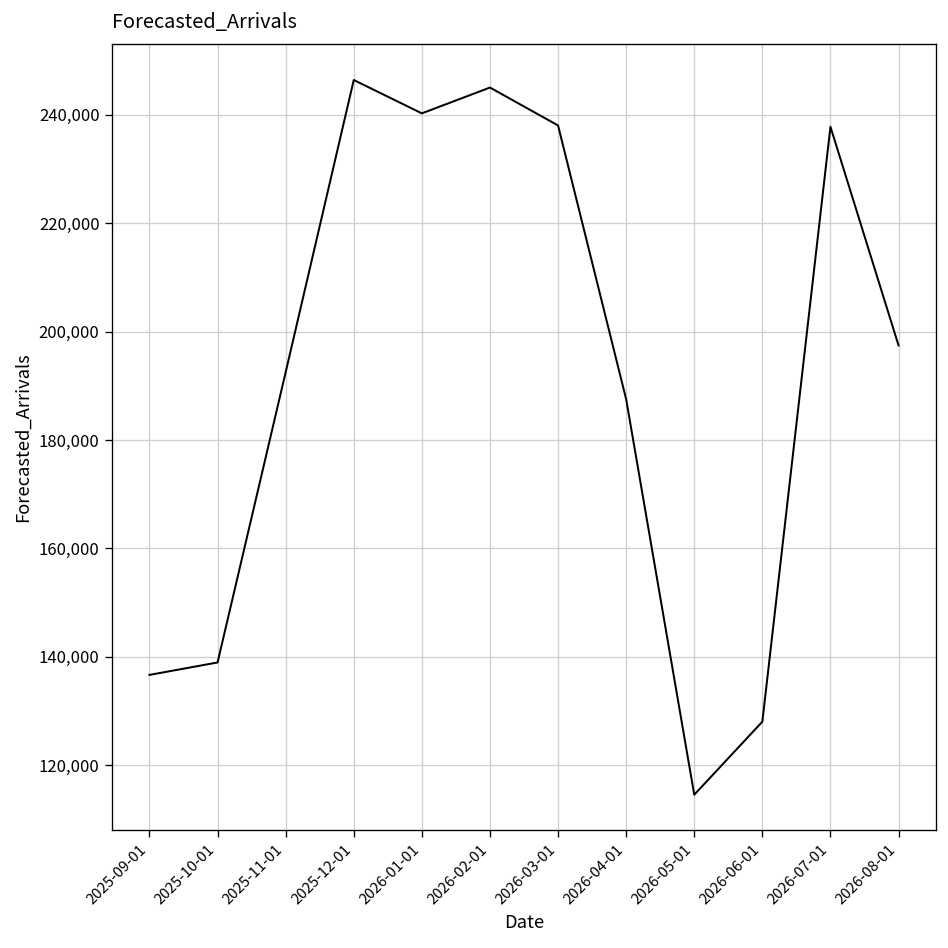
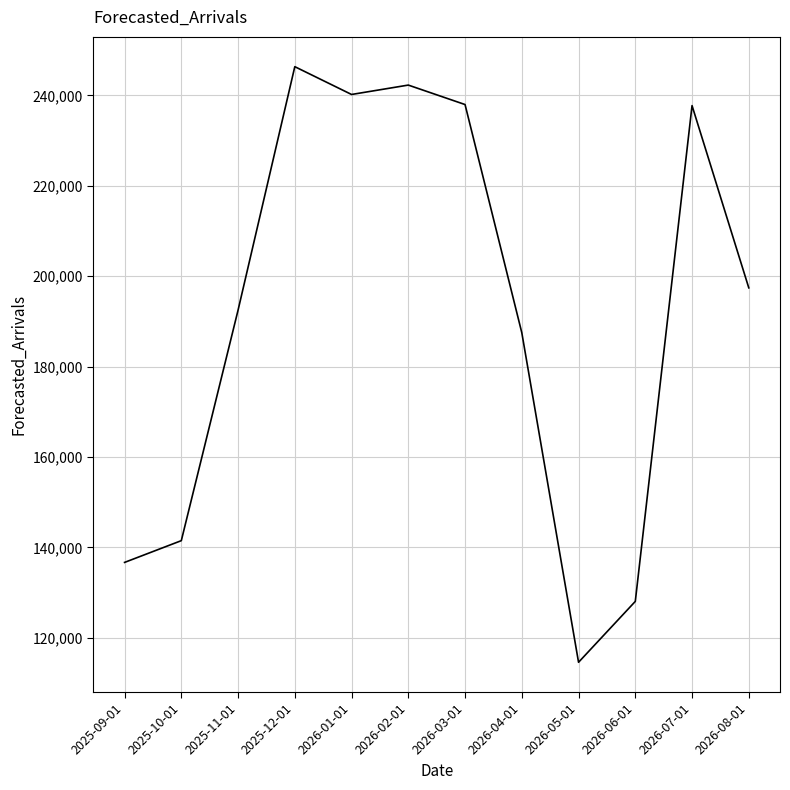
2025-10-01: 139,000 -> 141,000
2026-02-01: 245,000 -> 242,000
